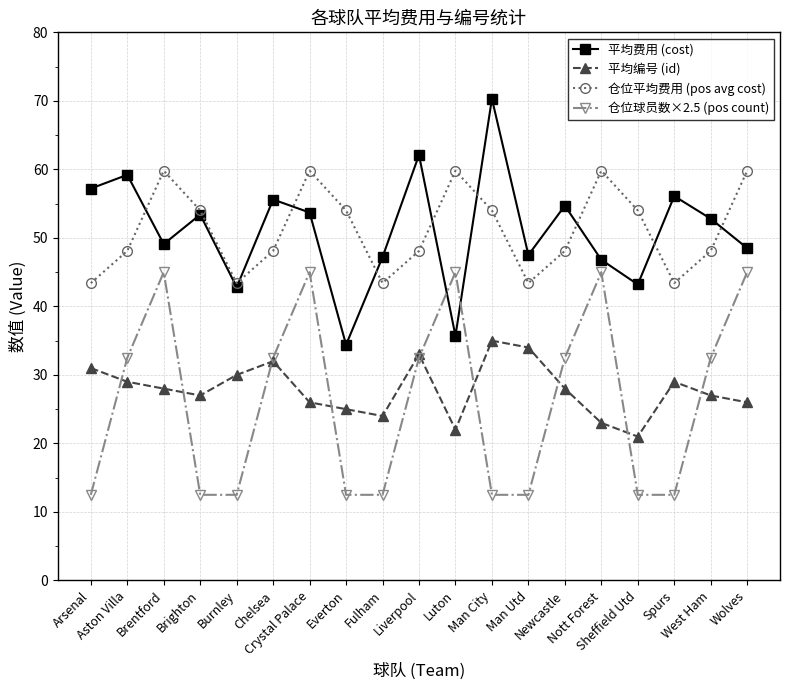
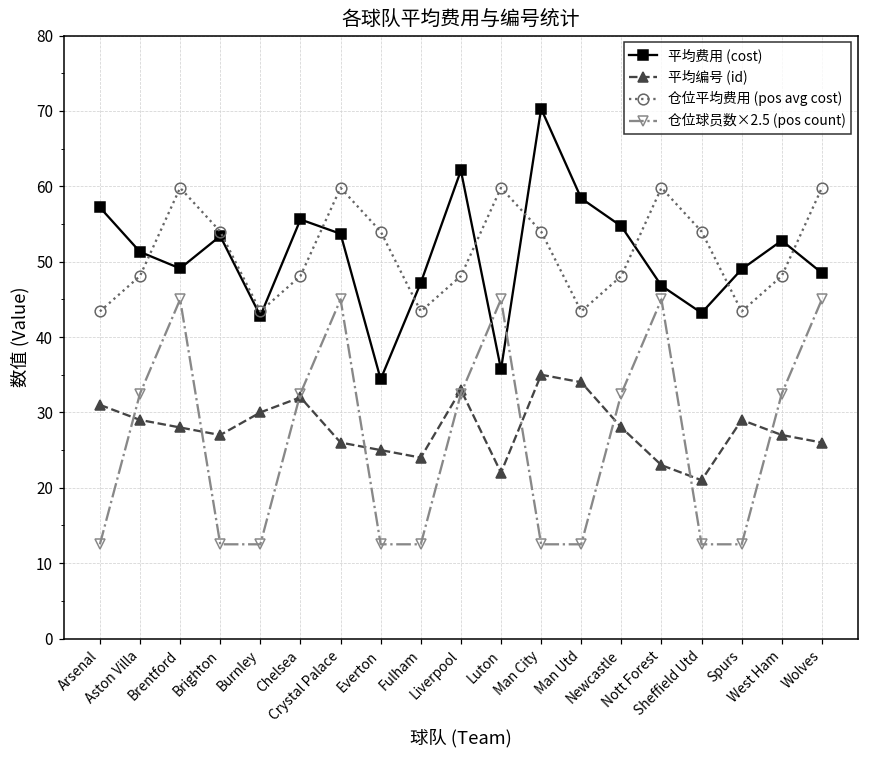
平均费用 (cost), Aston Villa: 59 -> 51
平均费用 (cost), Man Utd: 48 -> 58
平均费用 (cost), Spurs: 56 -> 49
